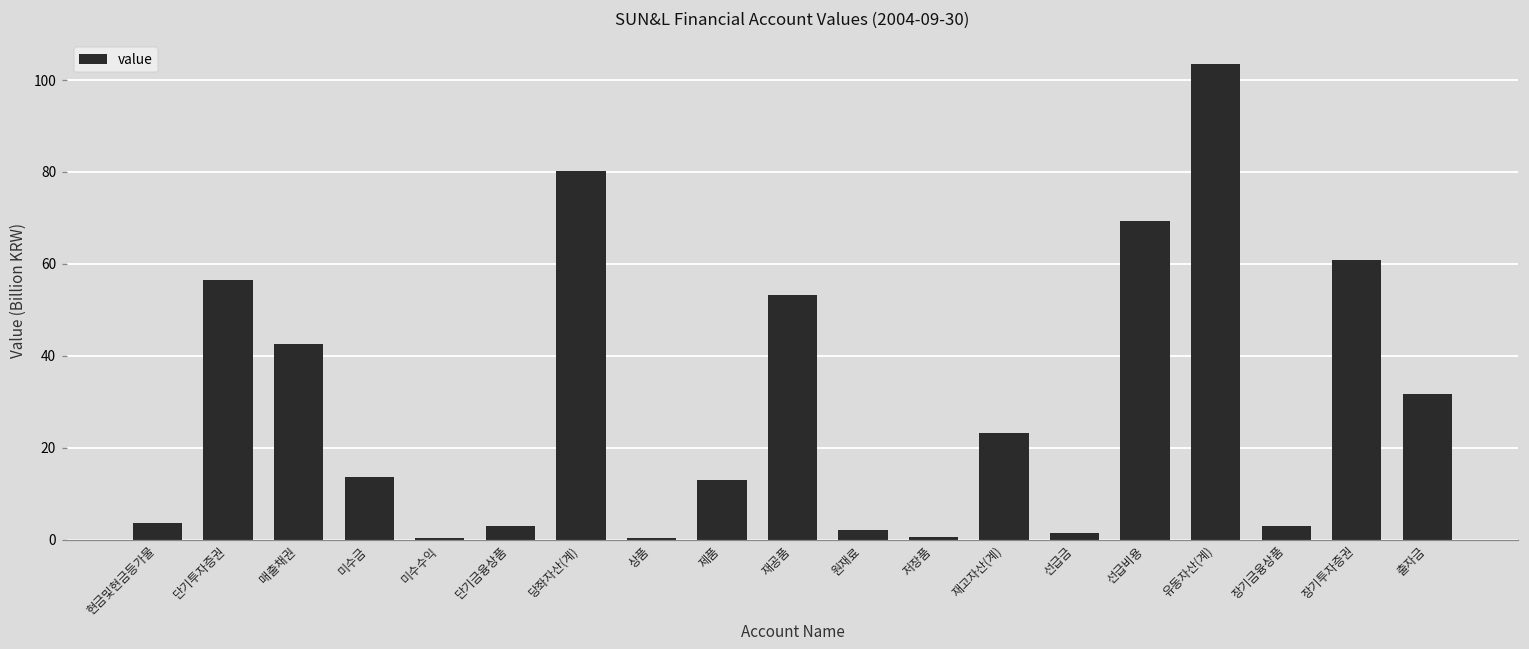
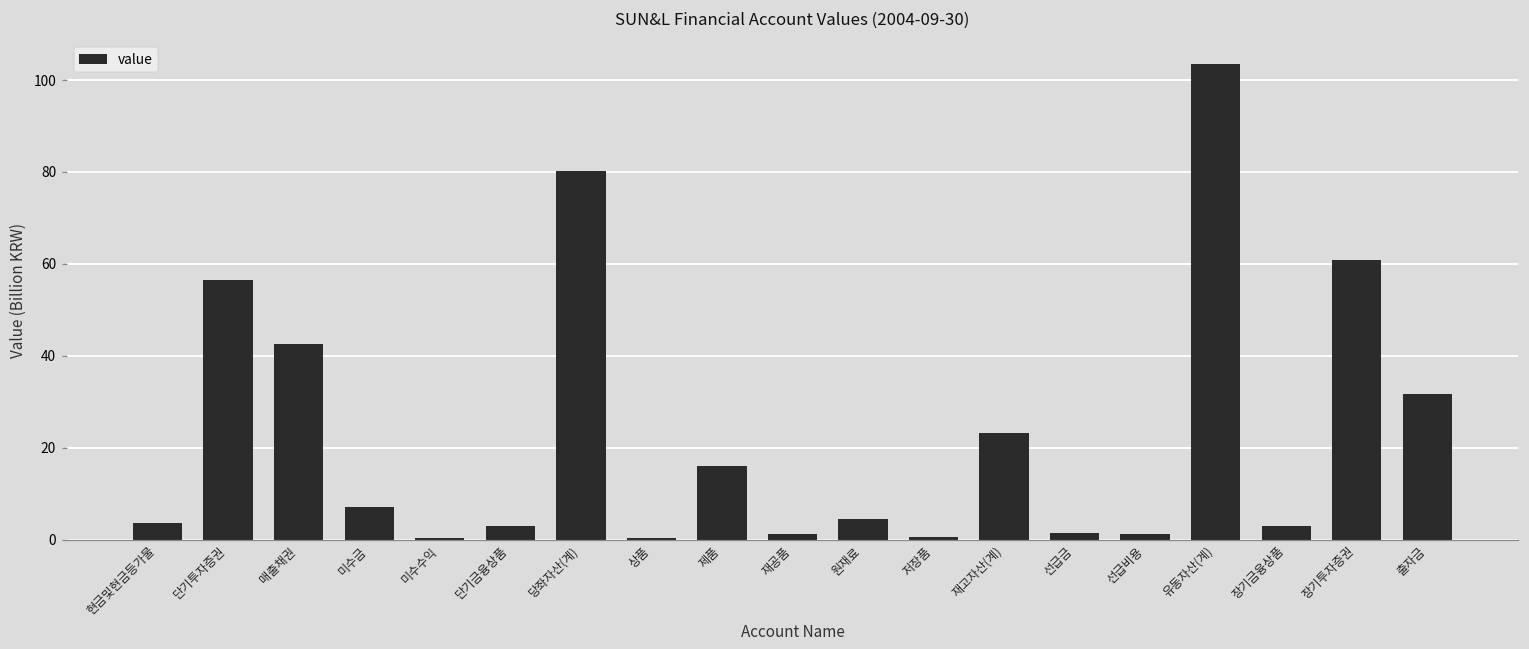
미수금: 14 -> 7
제품: 13 -> 16
재공품: 53 -> 1
원재료: 2 -> 5
선급비용: 69 -> 1
